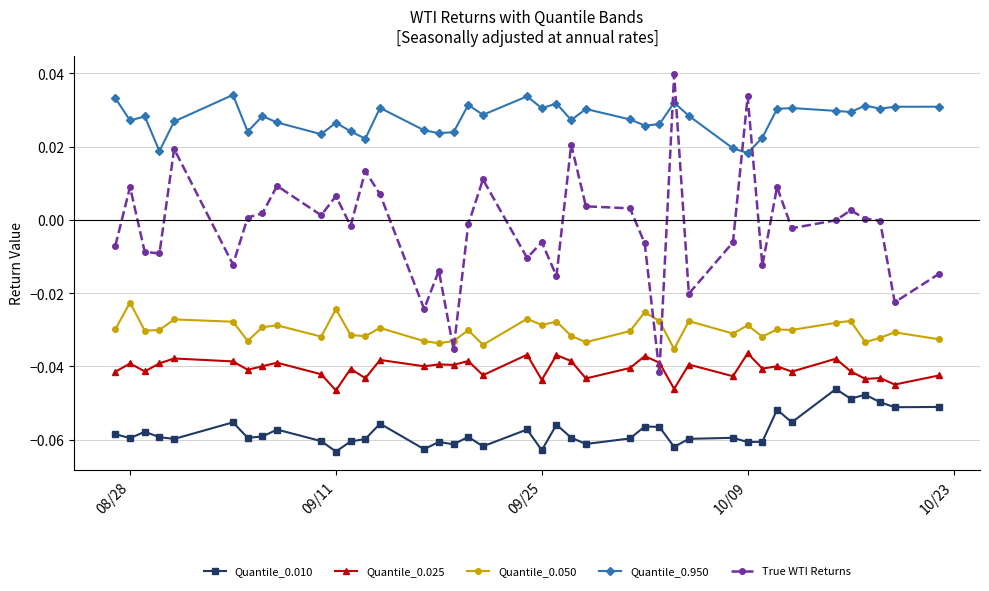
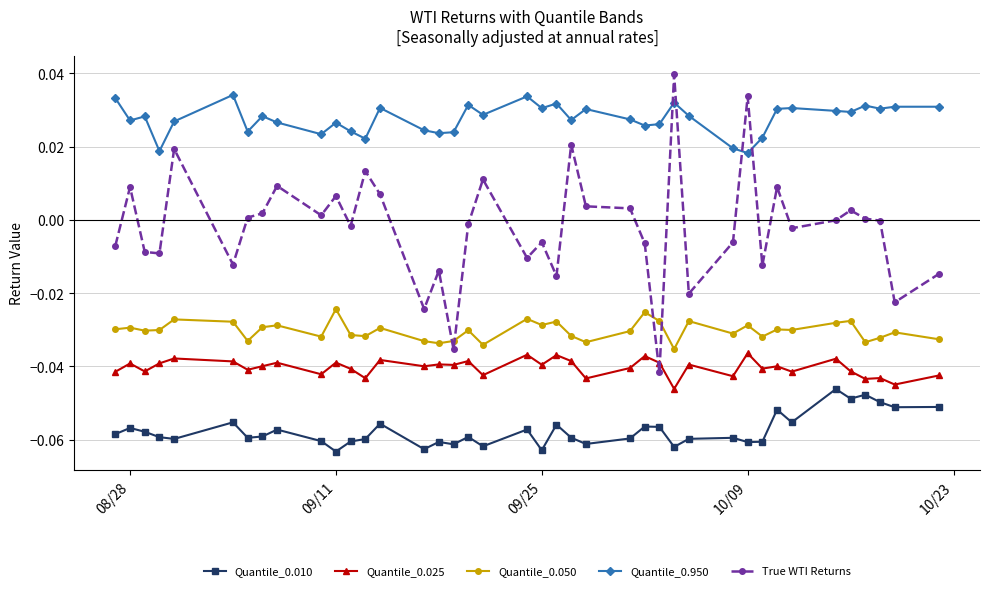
Quantile_0.010, 08/28: -0.060 -> -0.057
Quantile_0.050, 08/28: -0.023 -> -0.029
Quantile_0.025, 09/11: -0.047 -> -0.039
Quantile_0.025, 09/25: -0.044 -> -0.040
